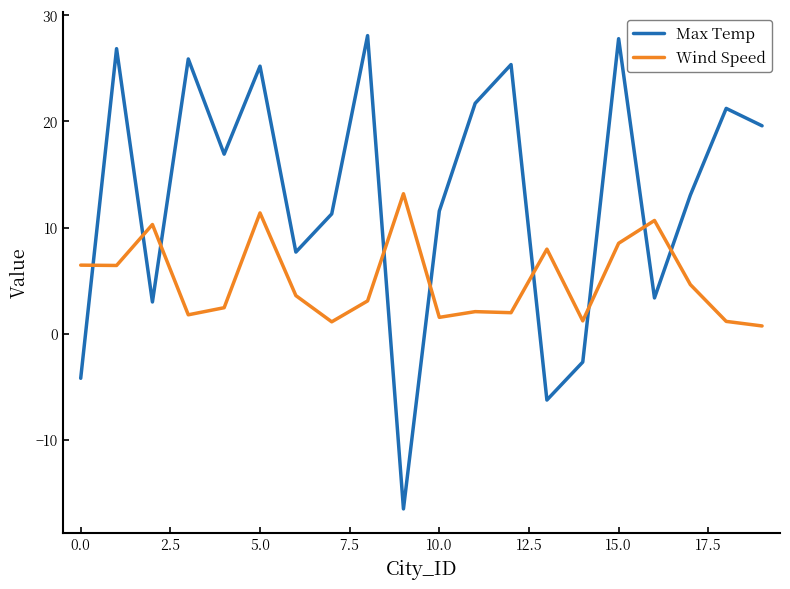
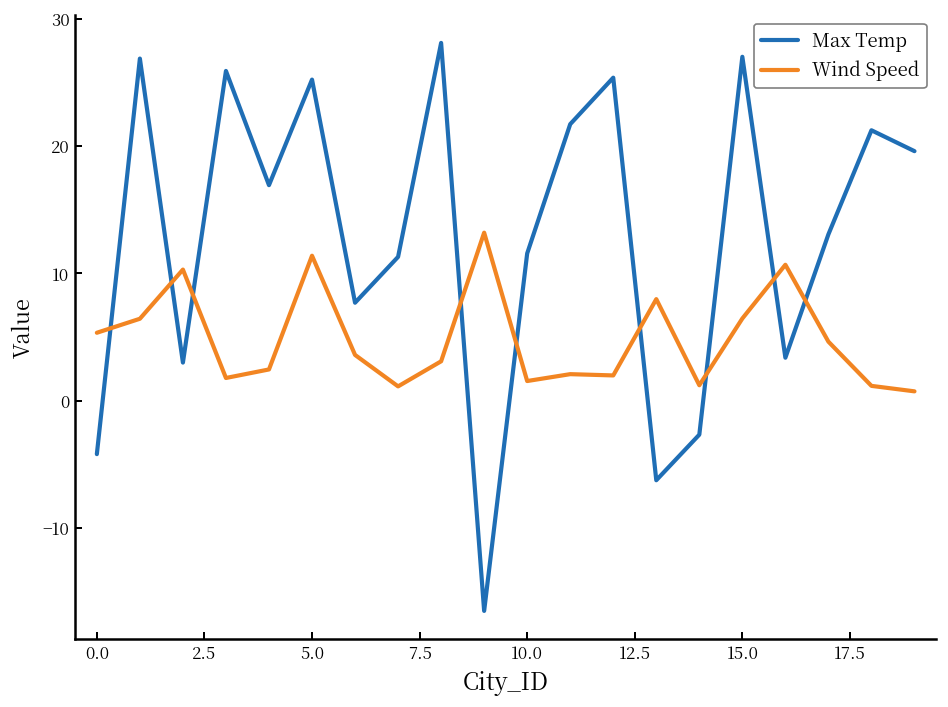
Wind Speed, 0.0: 6.5 -> 5.3
Max Temp, 15.0: 27.8 -> 27.0
Wind Speed, 15.0: 8.5 -> 6.5
